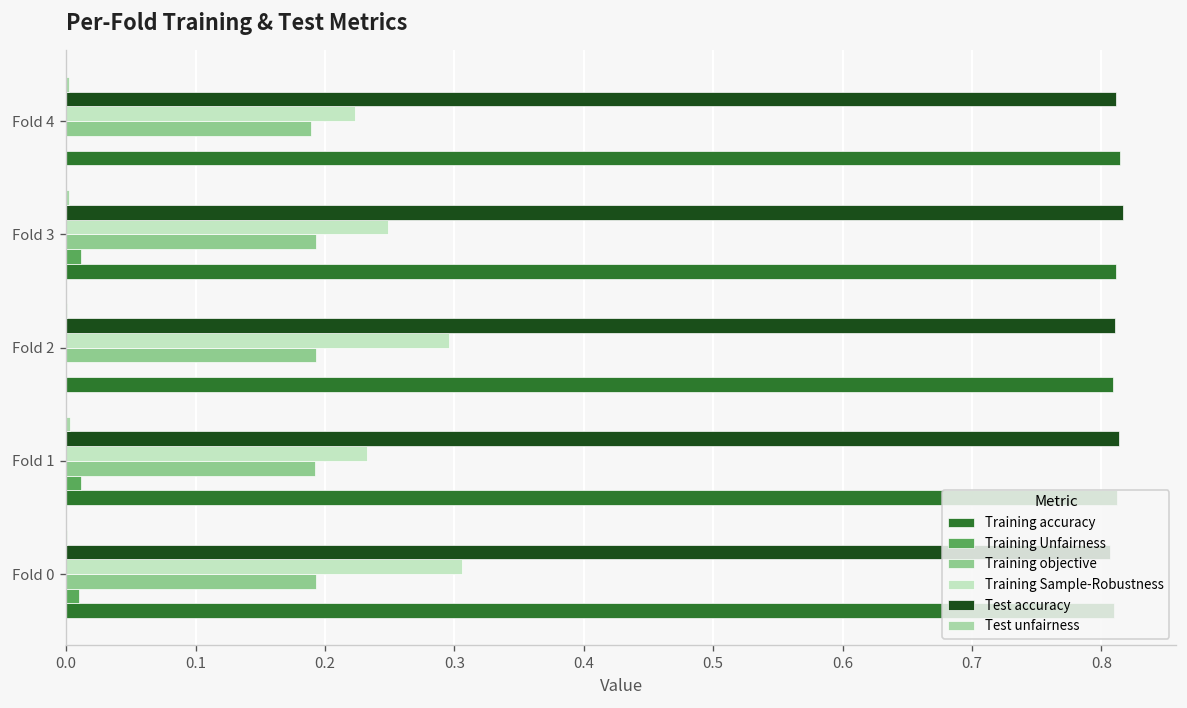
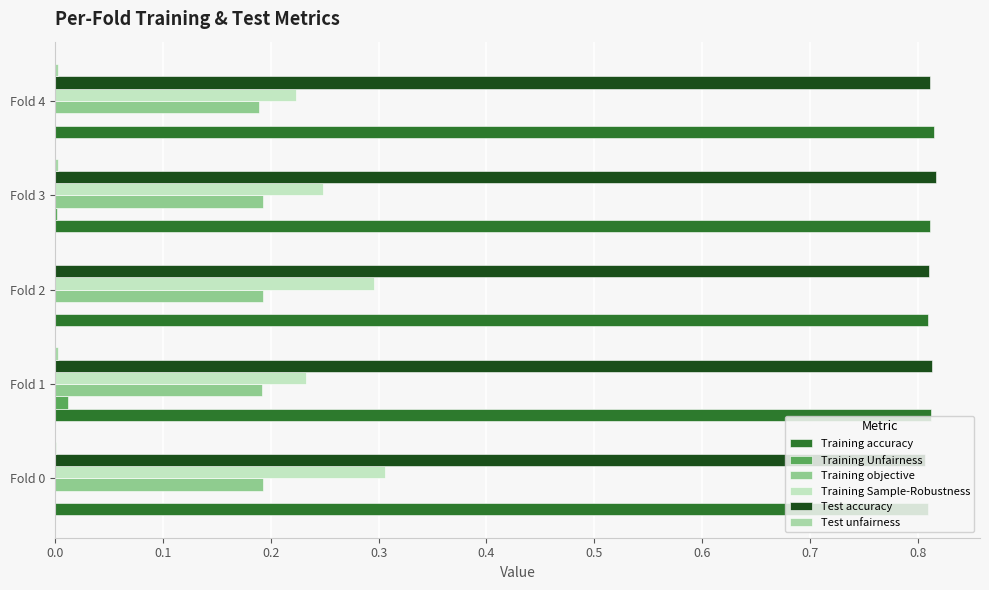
Training Unfairness, Fold 3: 0.011 -> 0.002
Training Unfairness, Fold 0: 0.010 -> 0.000
